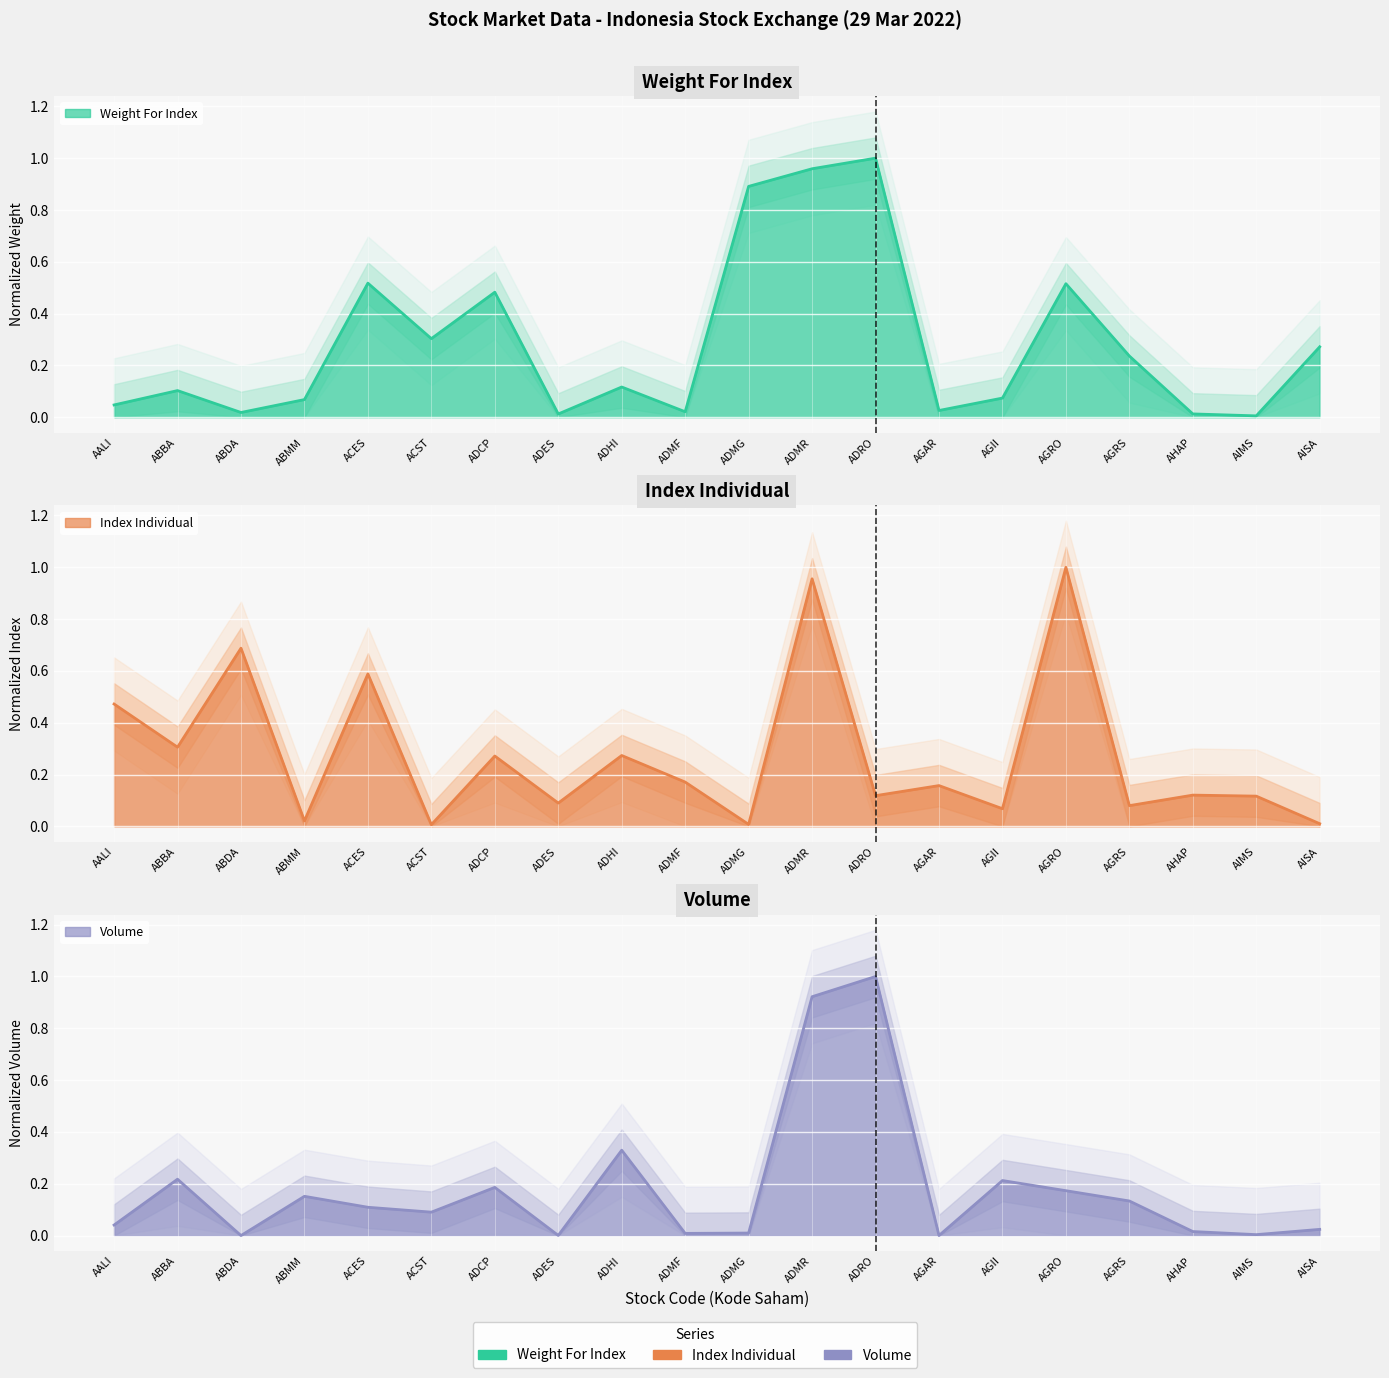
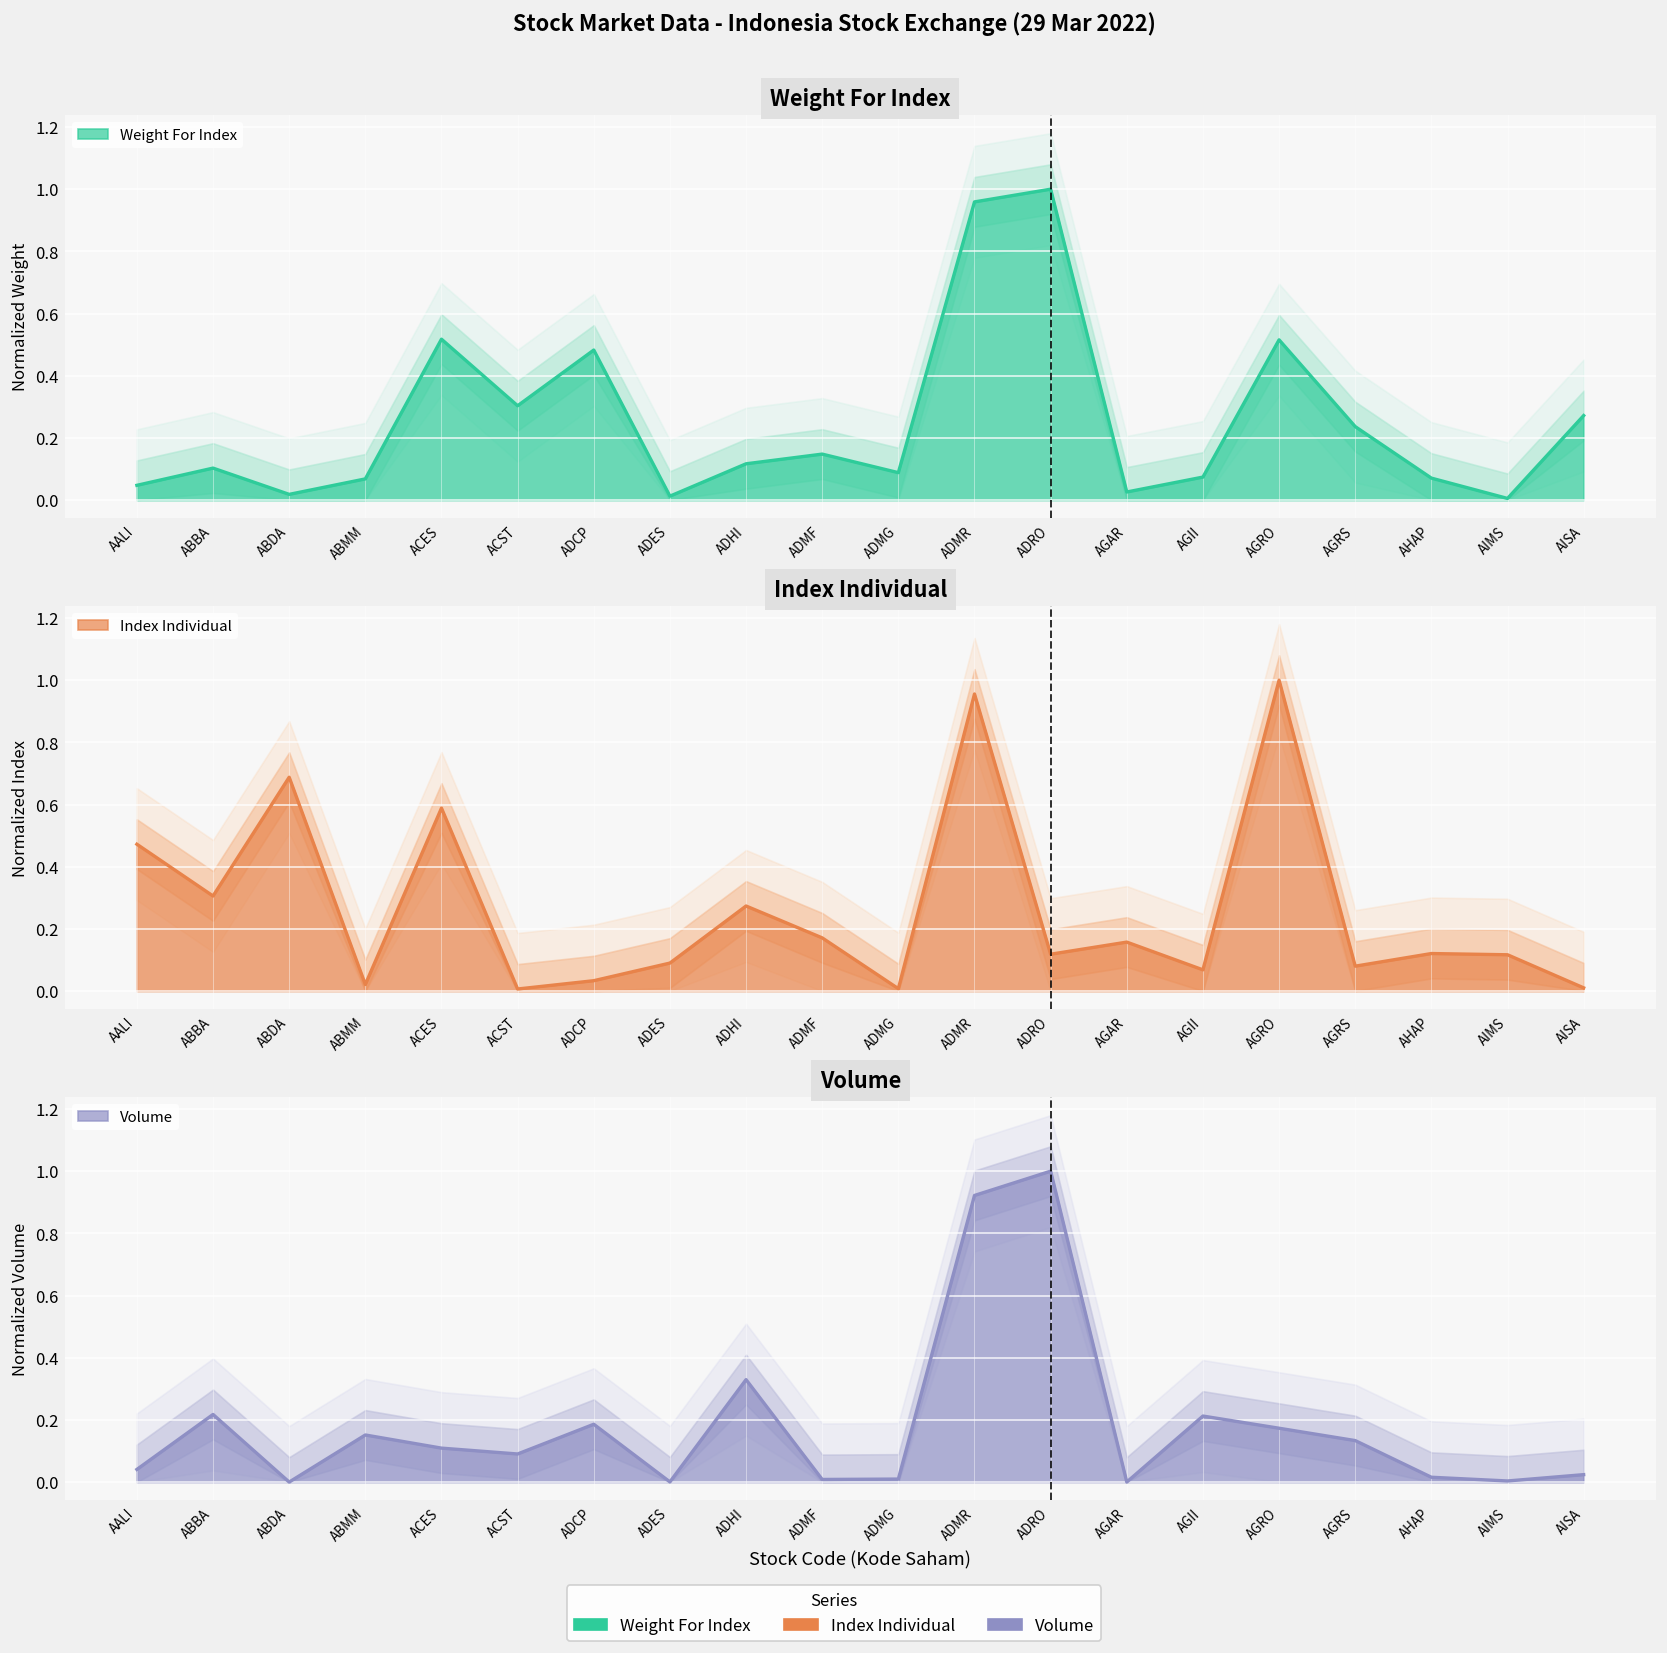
Weight For Index, Weight For Index, ADMF: 0.02 -> 0.15
Weight For Index, Weight For Index, ADMG: 0.89 -> 0.09
Weight For Index, Weight For Index, AHAP: 0.01 -> 0.07
Index Individual, Index Individual, ADCP: 0.27 -> 0.03
